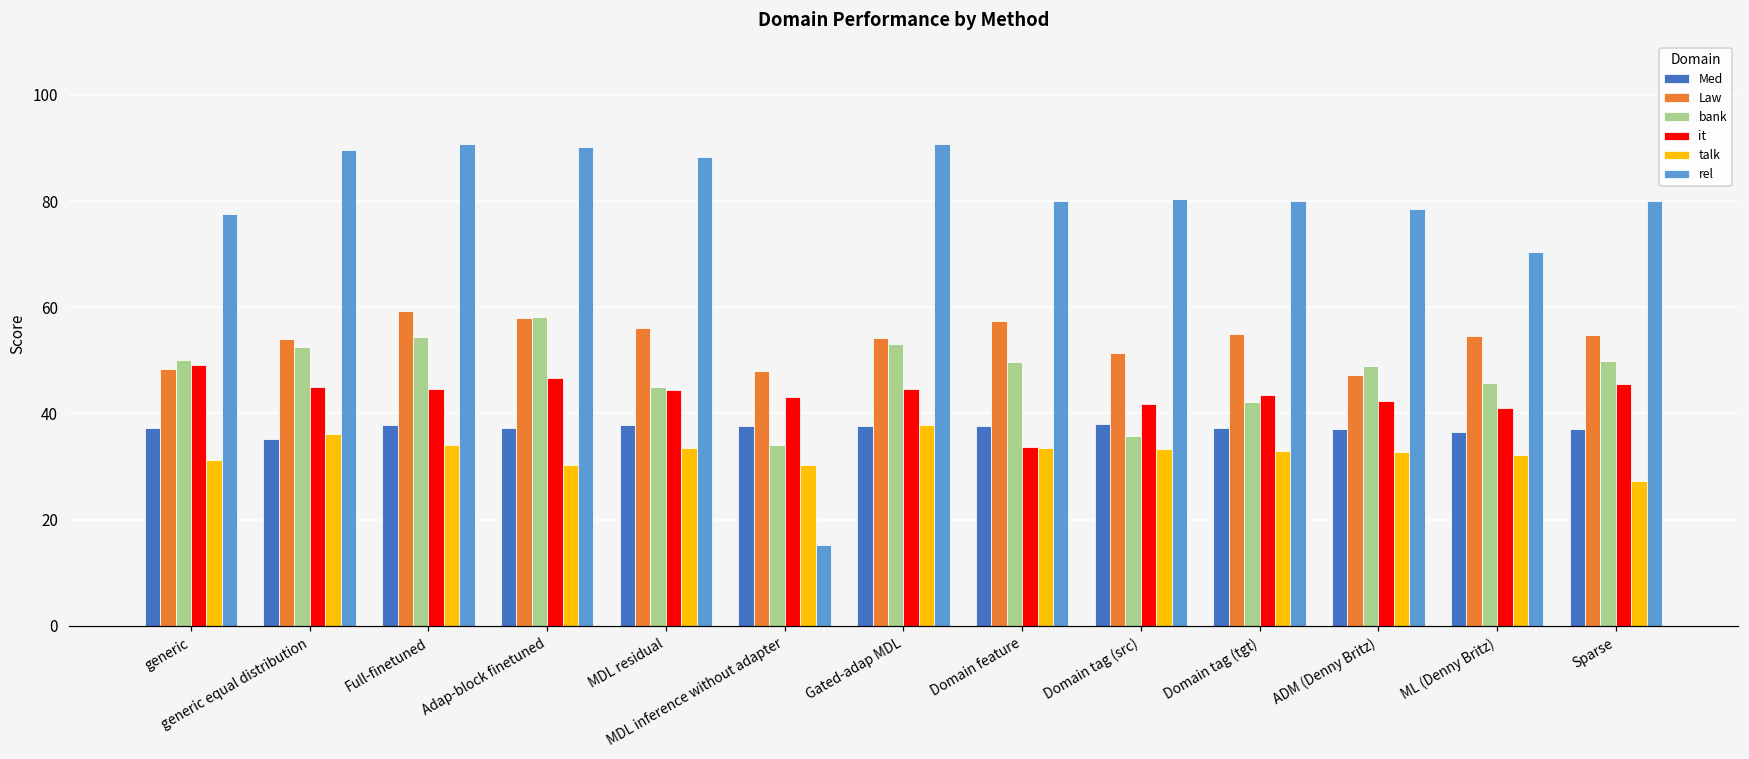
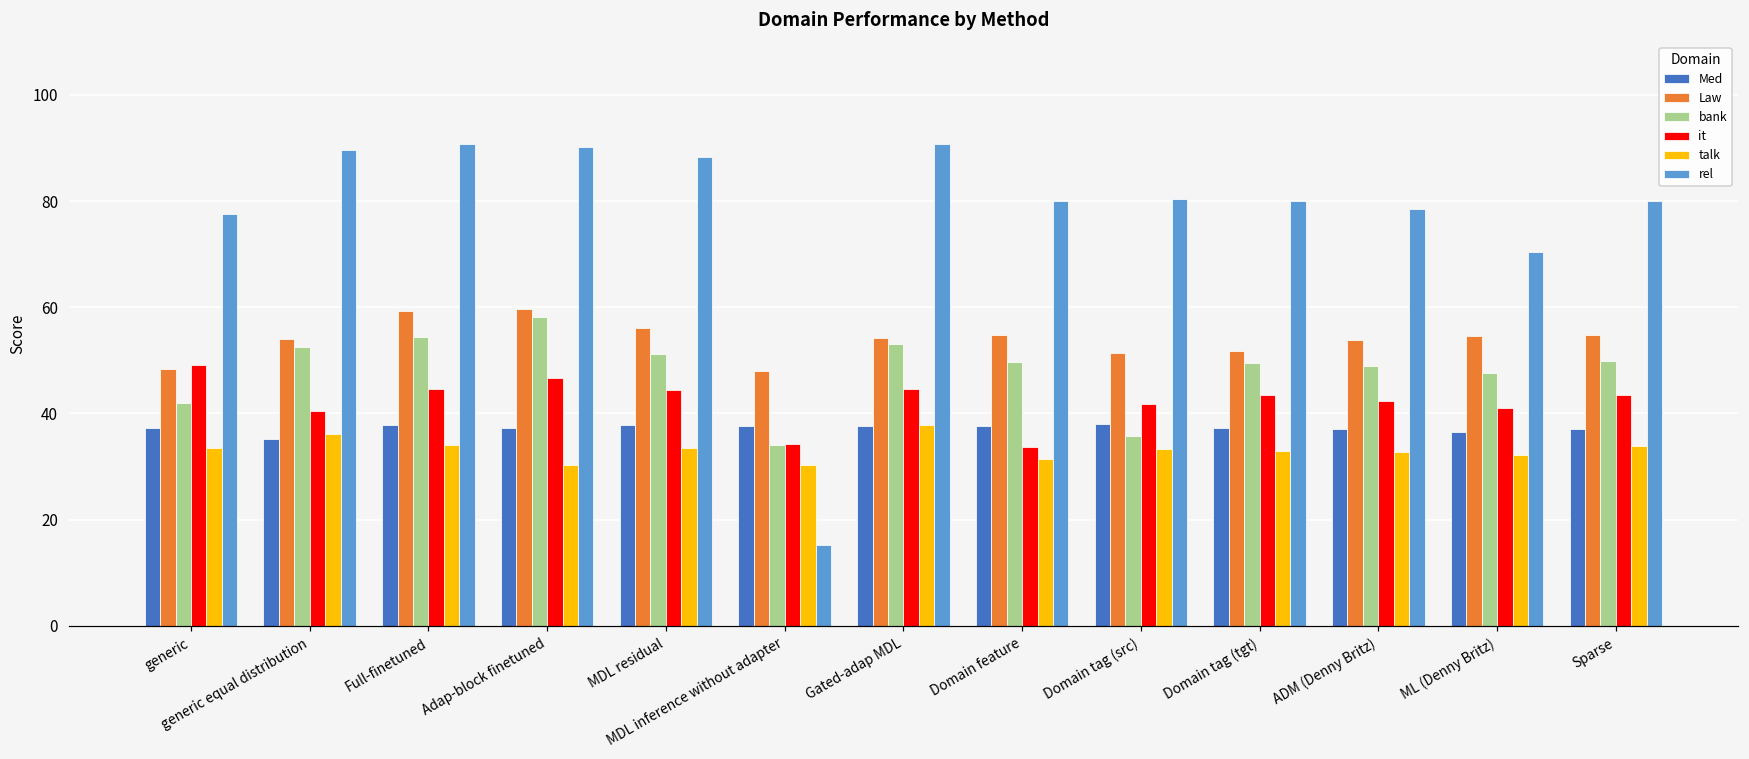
bank, generic: 50 -> 42
talk, generic: 31 -> 33
it, generic equal distribution: 45 -> 41
Law, Adap-block finetuned: 58 -> 60
bank, MDL residual: 45 -> 51
it, MDL inference without adapter: 43 -> 34
Law, Domain feature: 58 -> 55
talk, Domain feature: 33 -> 31
Law, Domain tag (tgt): 55 -> 52
bank, Domain tag (tgt): 42 -> 50
Law, ADM (Denny Britz): 47 -> 54
bank, ML (Denny Britz): 46 -> 48
it, Sparse: 46 -> 44
talk, Sparse: 27 -> 34
